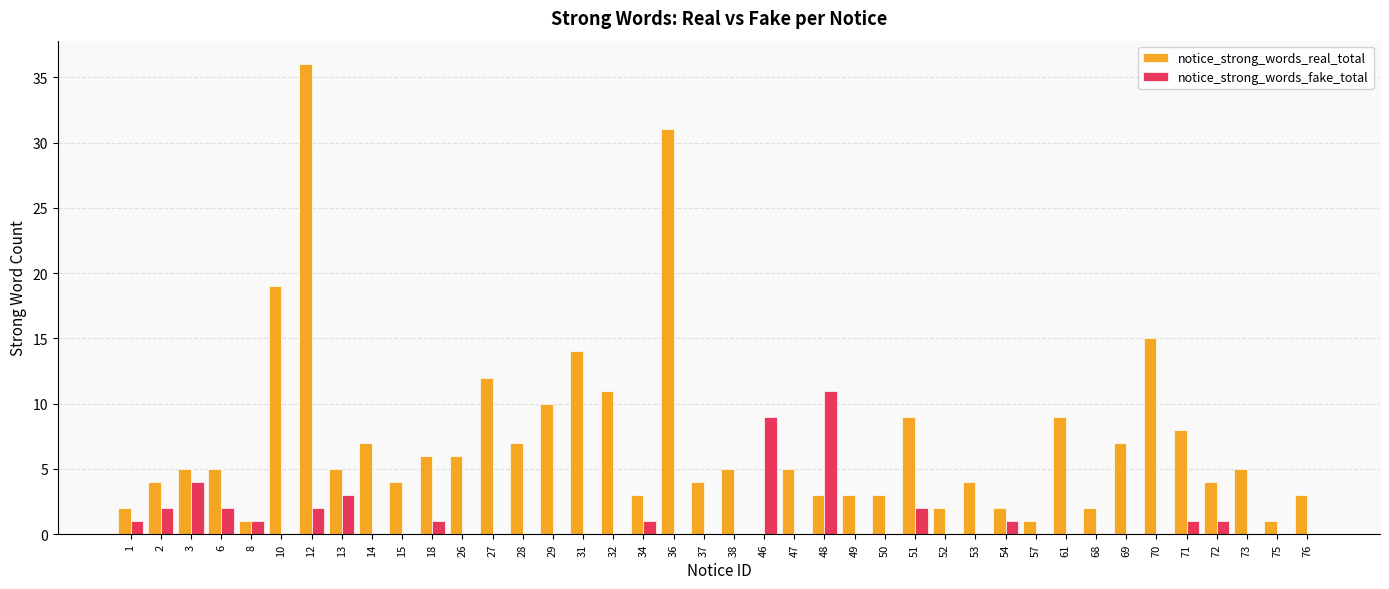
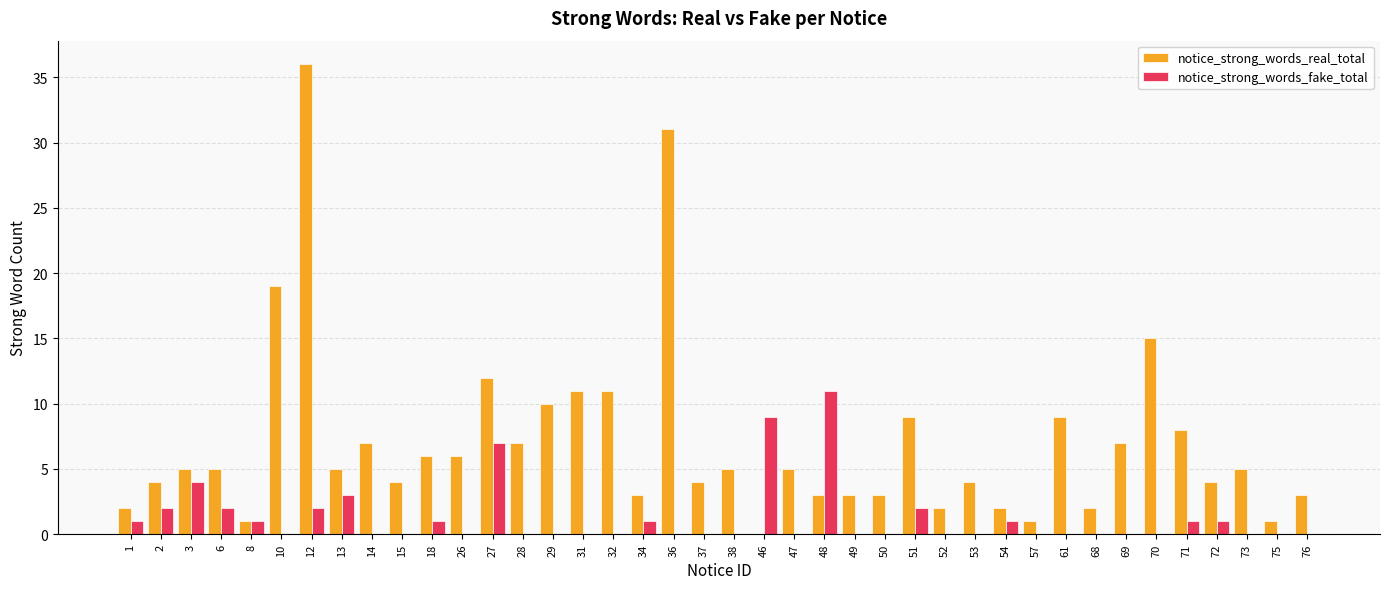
notice_strong_words_fake_total, 27: 0 -> 7
notice_strong_words_real_total, 31: 14 -> 11
